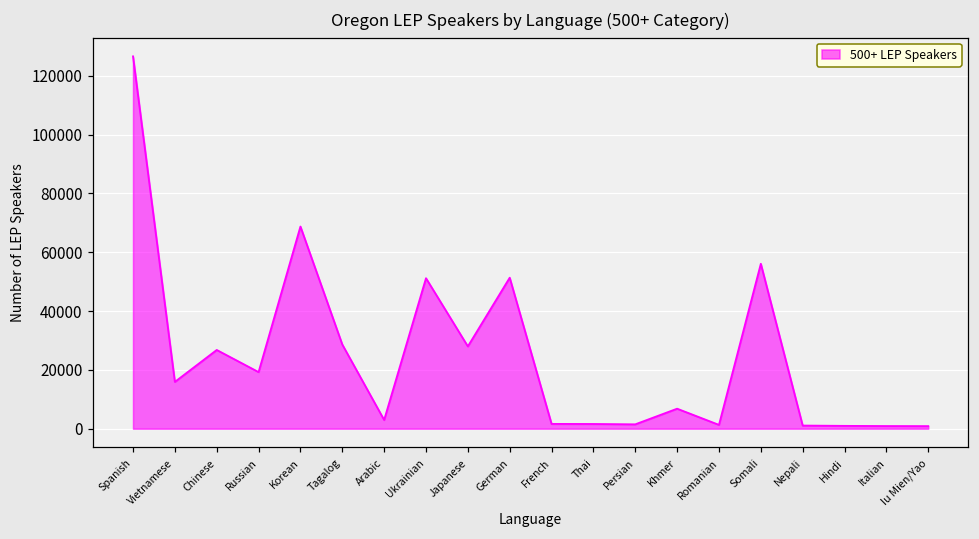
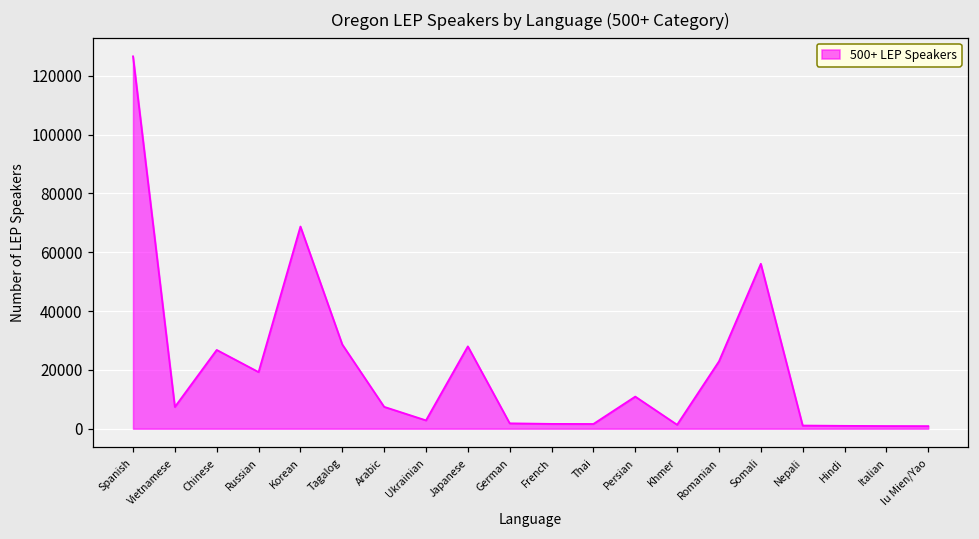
Vietnamese: 16000 -> 7000
Arabic: 3000 -> 7000
Ukrainian: 51000 -> 3000
German: 51000 -> 2000
Persian: 1000 -> 11000
Khmer: 7000 -> 1000
Romanian: 1000 -> 23000
